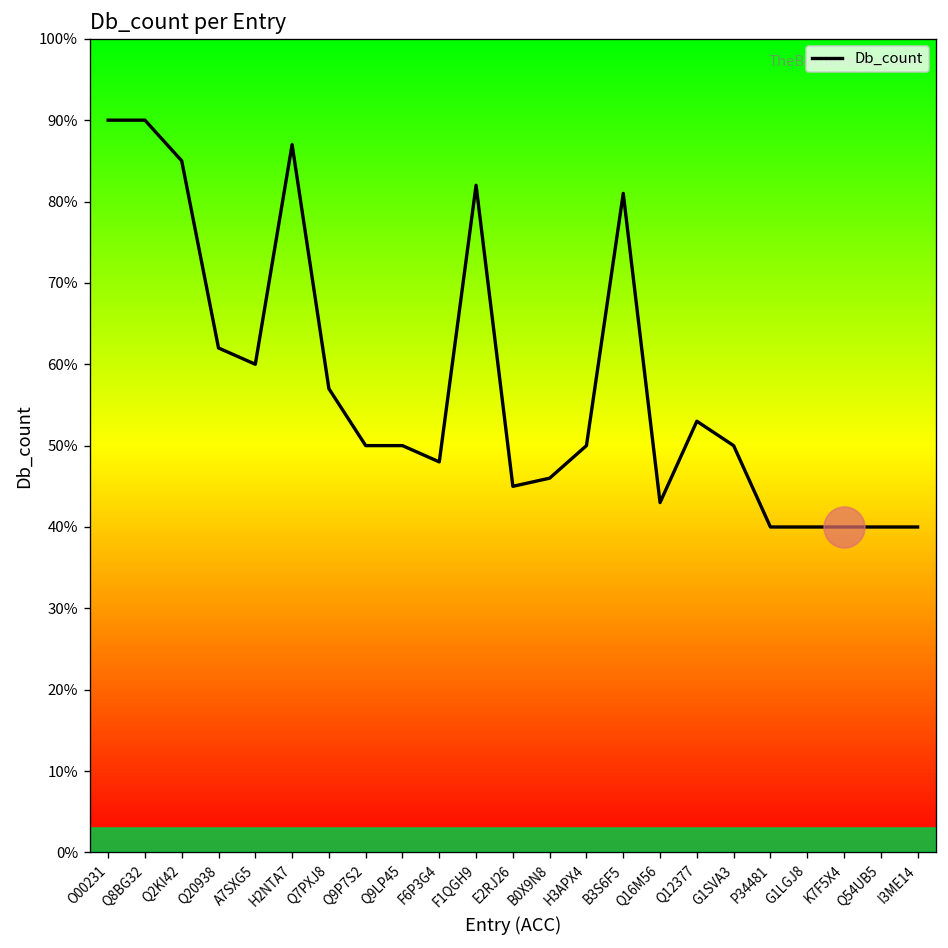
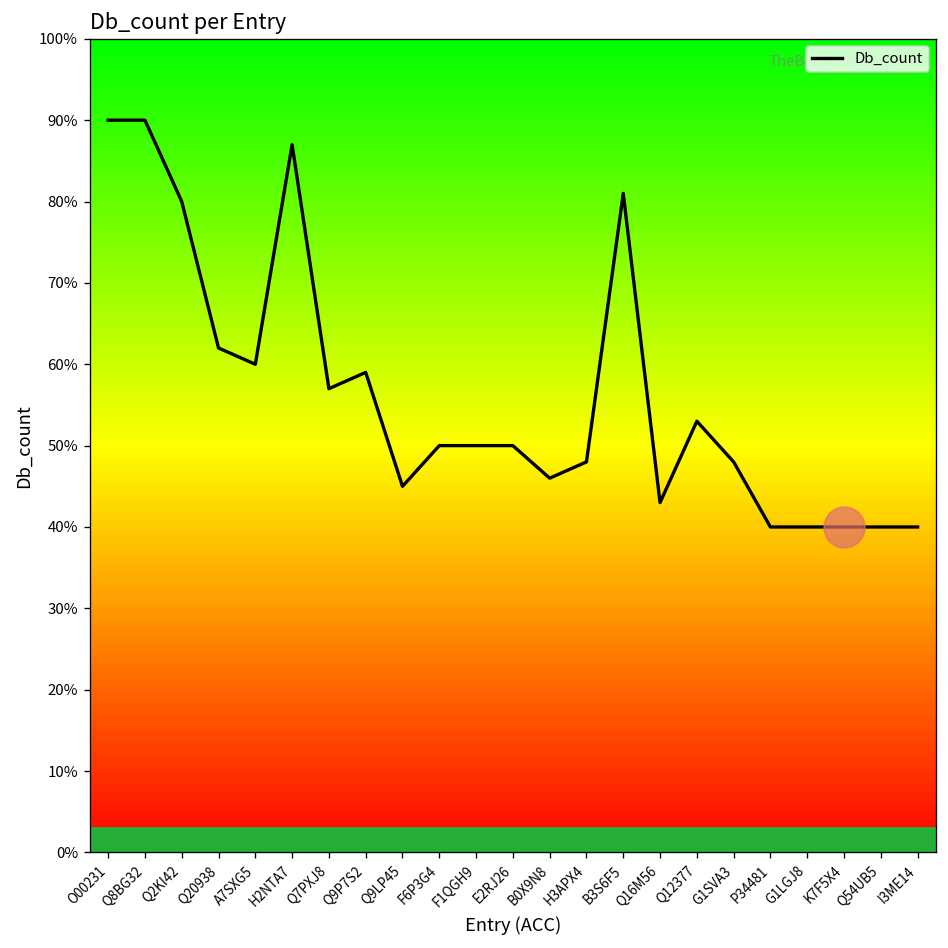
Db_count, Q2KI42: 85% -> 80%
Db_count, Q9P7S2: 50% -> 59%
Db_count, Q9LP45: 50% -> 45%
Db_count, F6P3G4: 48% -> 50%
Db_count, F1QGH9: 82% -> 50%
Db_count, E2RJ26: 45% -> 50%
Db_count, H3APX4: 50% -> 48%
Db_count, G1SVA3: 50% -> 48%
